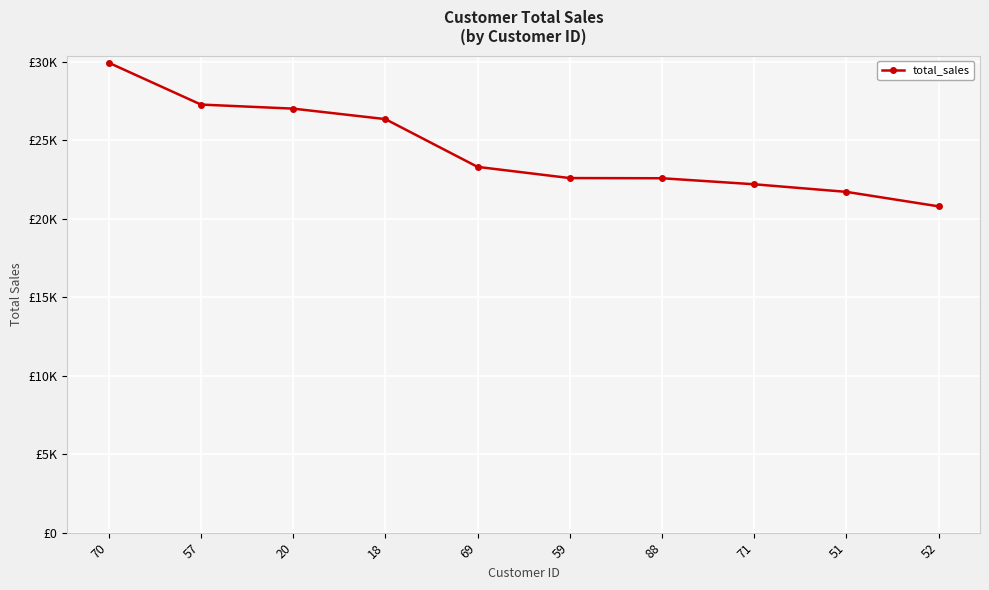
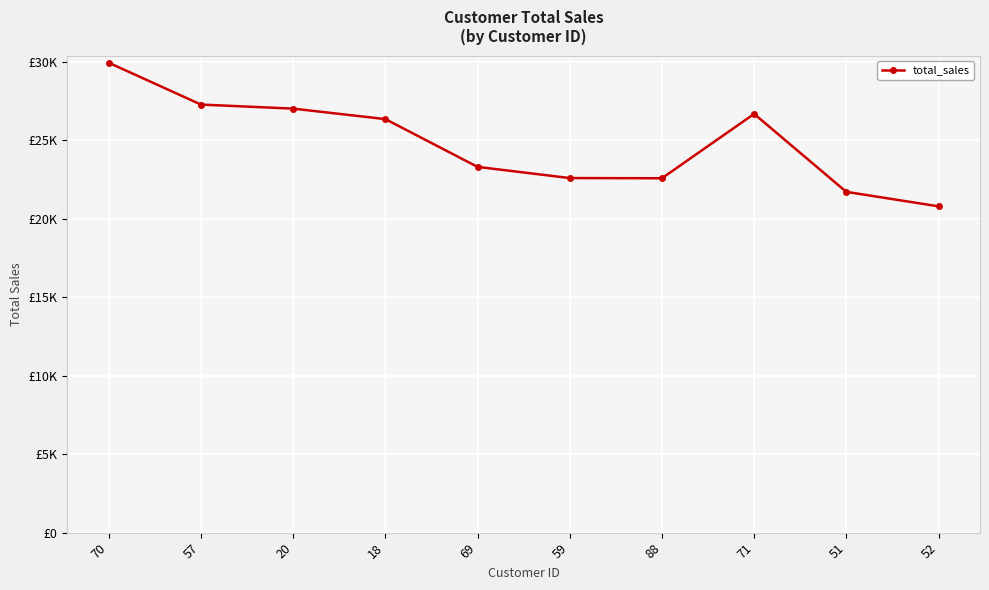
71: £22200 -> £26700
